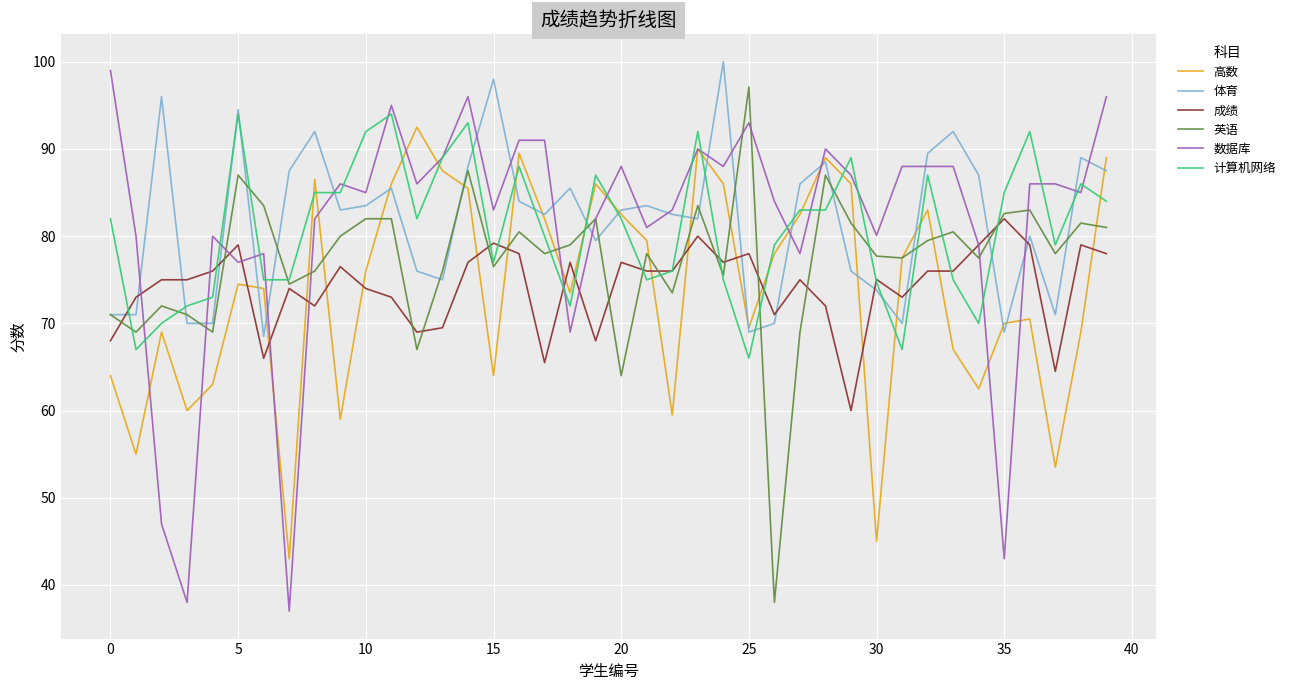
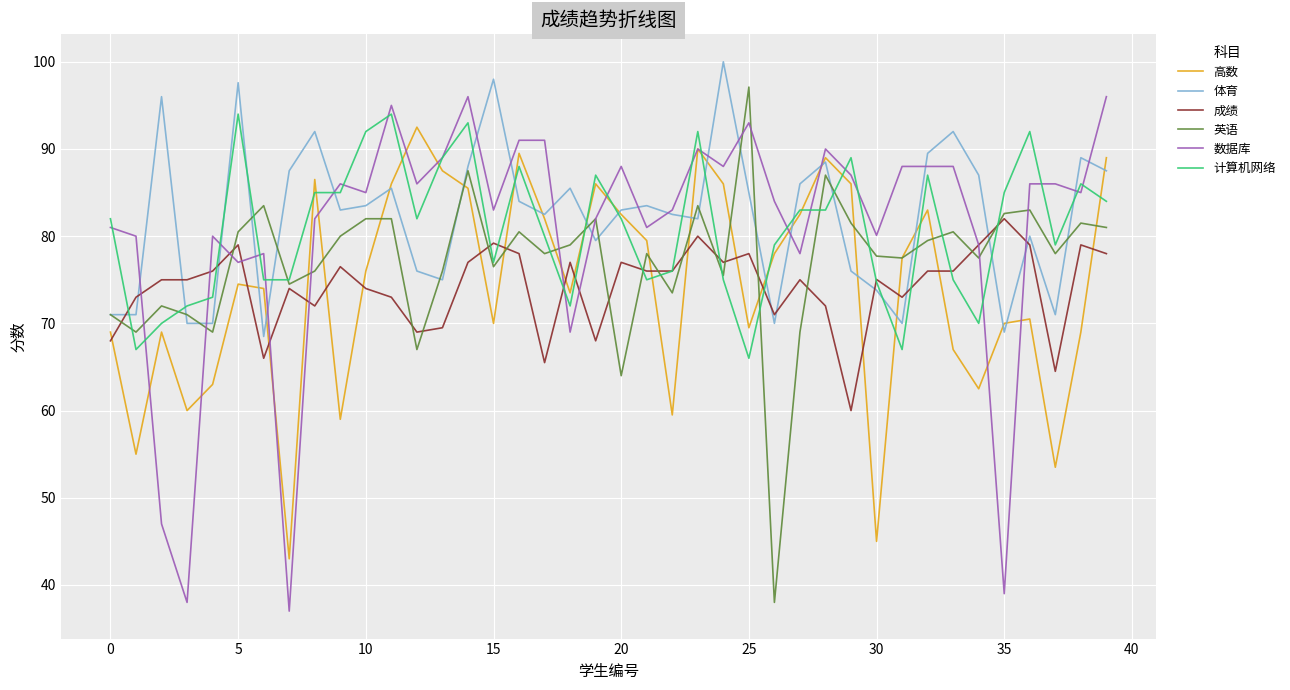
高数, 0: 64 -> 69
数据库, 0: 99 -> 81
体育, 5: 95 -> 98
英语, 5: 87 -> 81
高数, 15: 64 -> 70
体育, 25: 69 -> 85
数据库, 35: 43 -> 39
